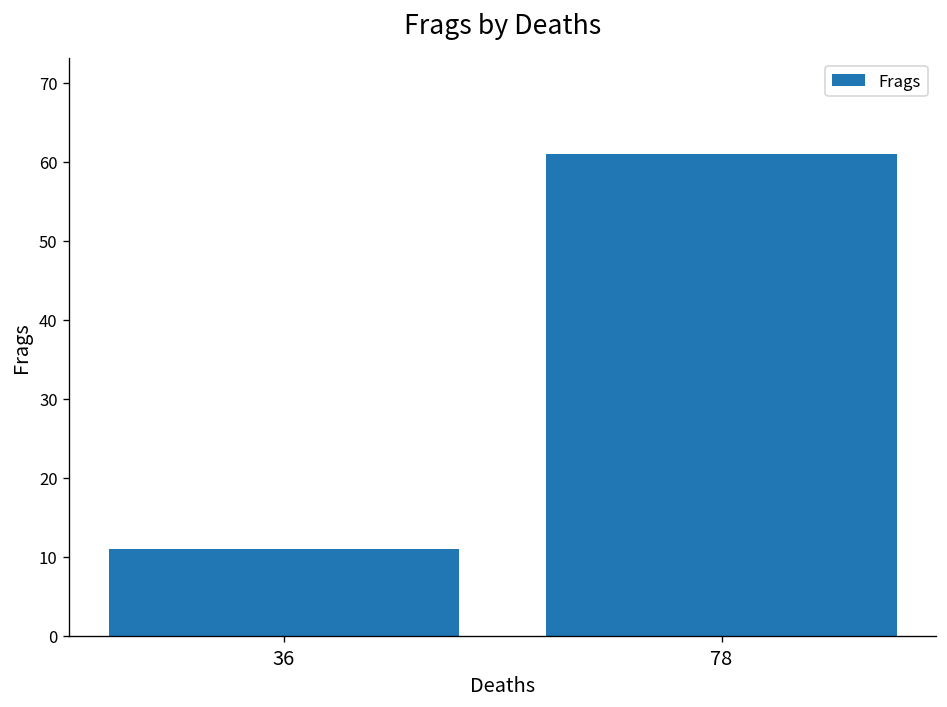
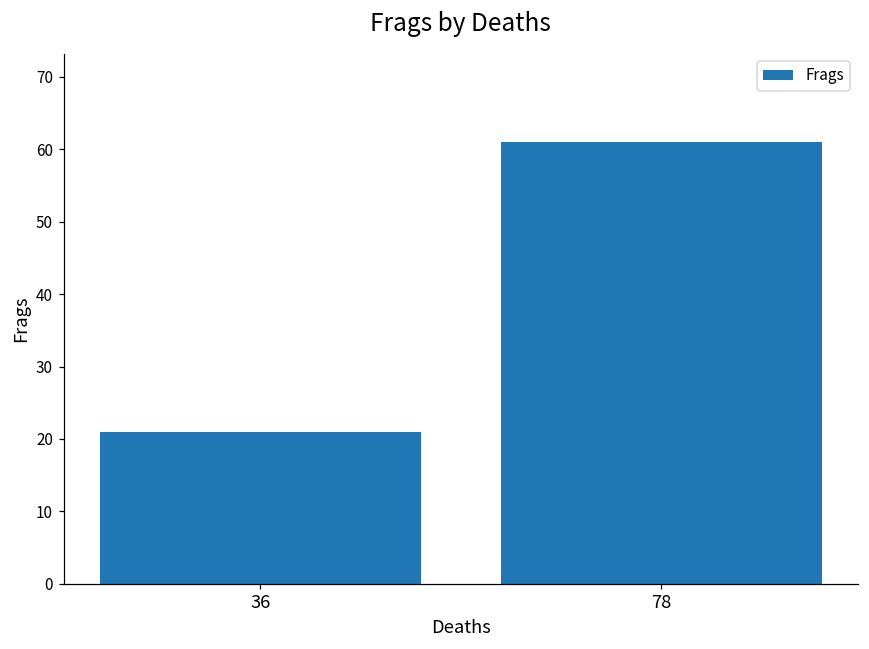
36: 11 -> 21
